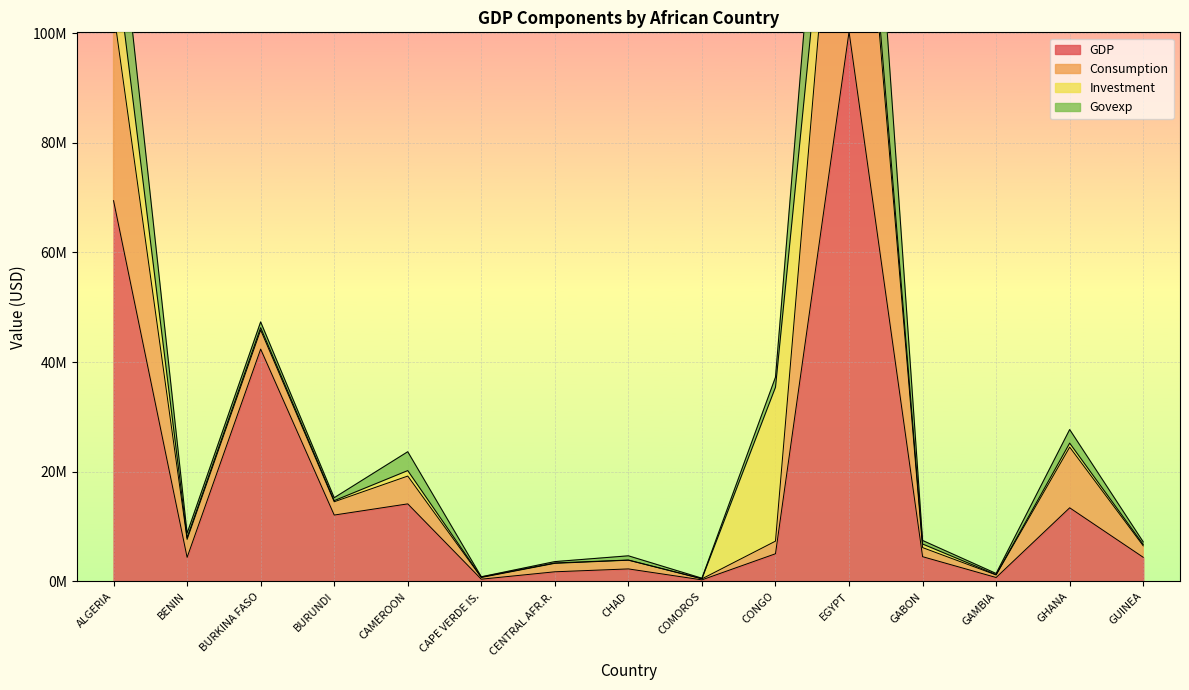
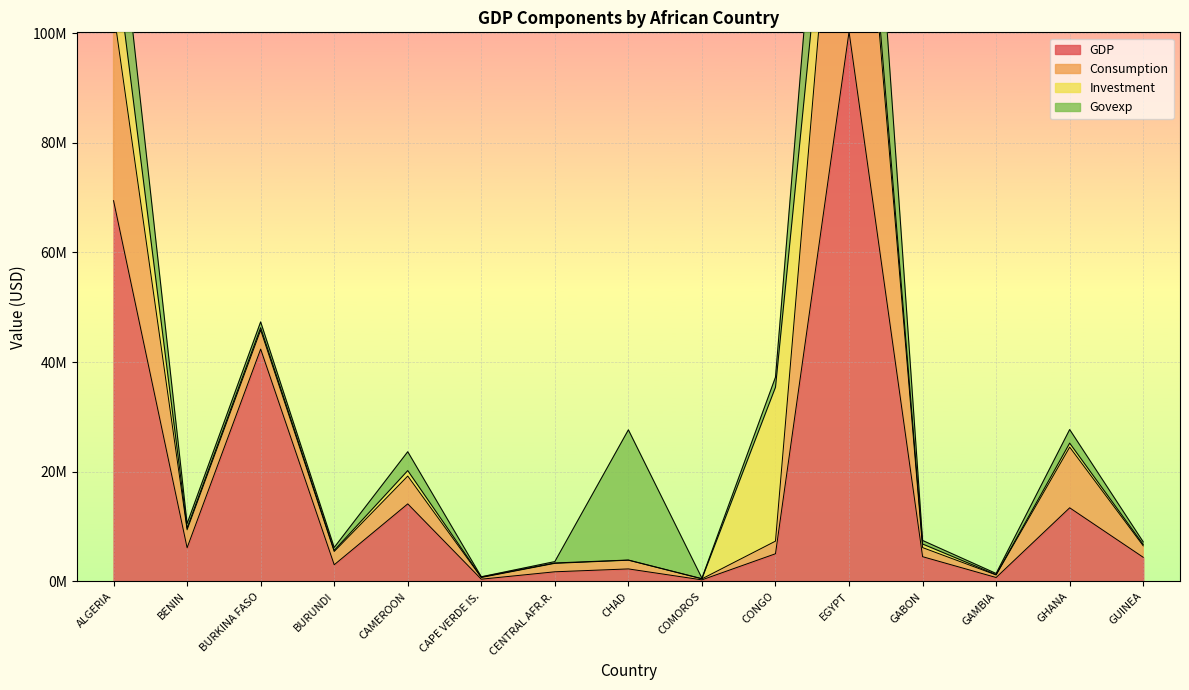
GDP, BENIN: 4000000 -> 6000000
GDP, BURUNDI: 12000000 -> 3000000
Govexp, CHAD: 1000000 -> 24000000
